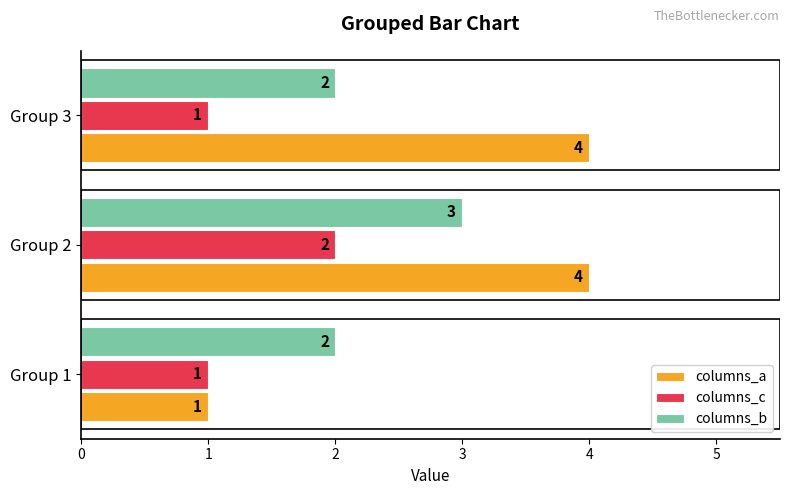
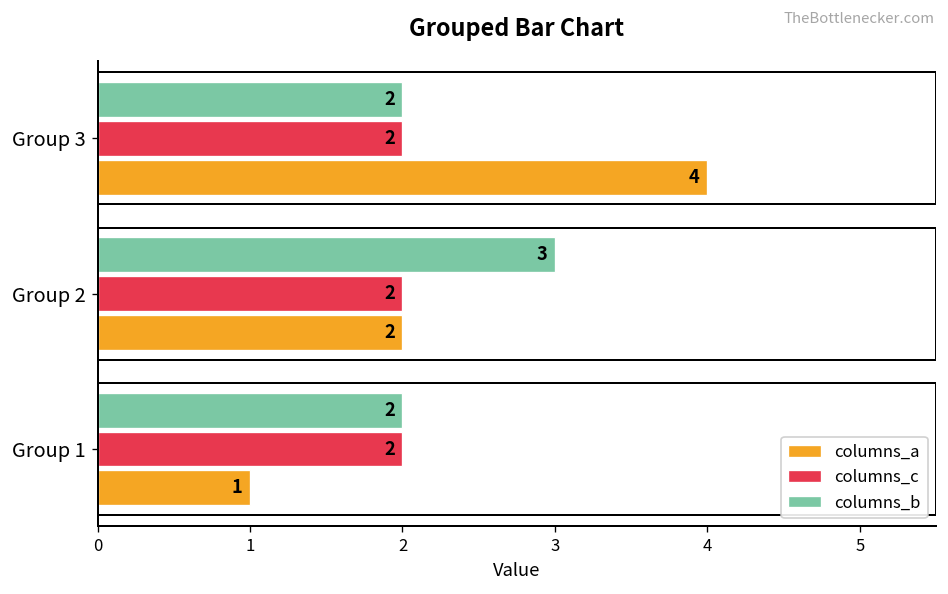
columns_c, Group 3: 1 -> 2
columns_a, Group 2: 4 -> 2
columns_c, Group 1: 1 -> 2
